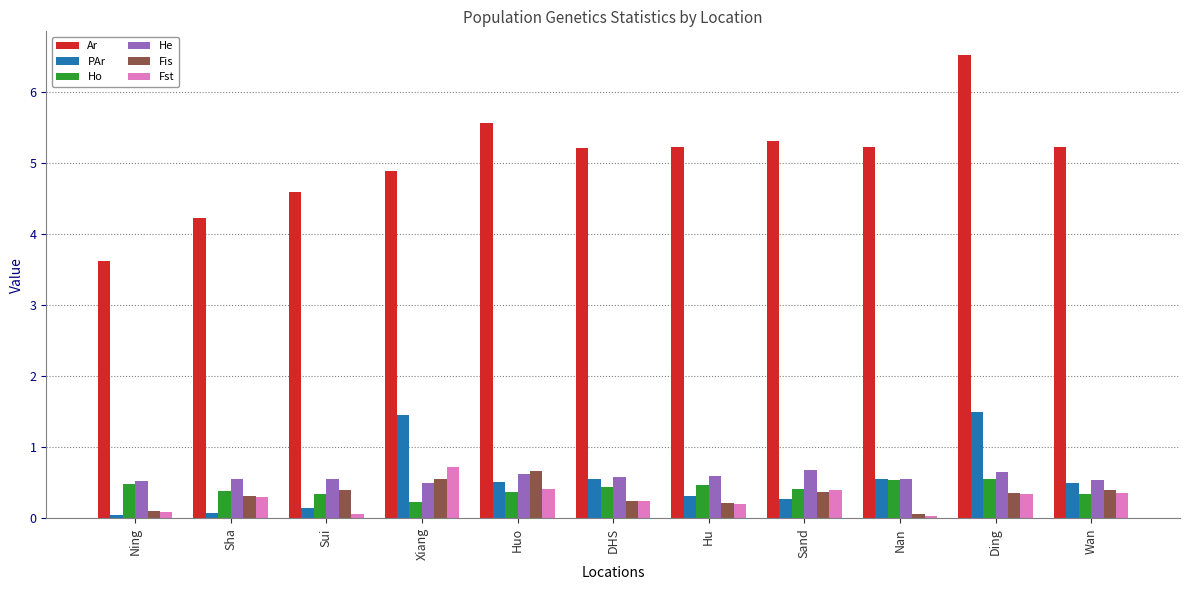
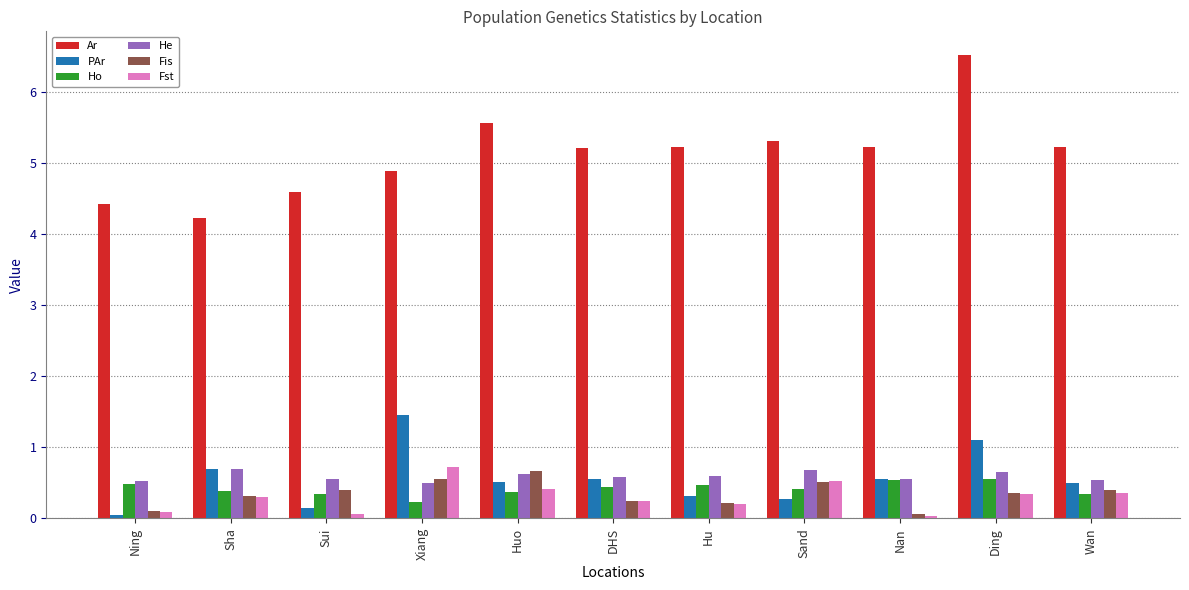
Ar, Ning: 3.6 -> 4.4
PAr, Sha: 0.1 -> 0.7
He, Sha: 0.6 -> 0.7
Fis, Sand: 0.4 -> 0.5
Fst, Sand: 0.4 -> 0.5
PAr, Ding: 1.5 -> 1.1
